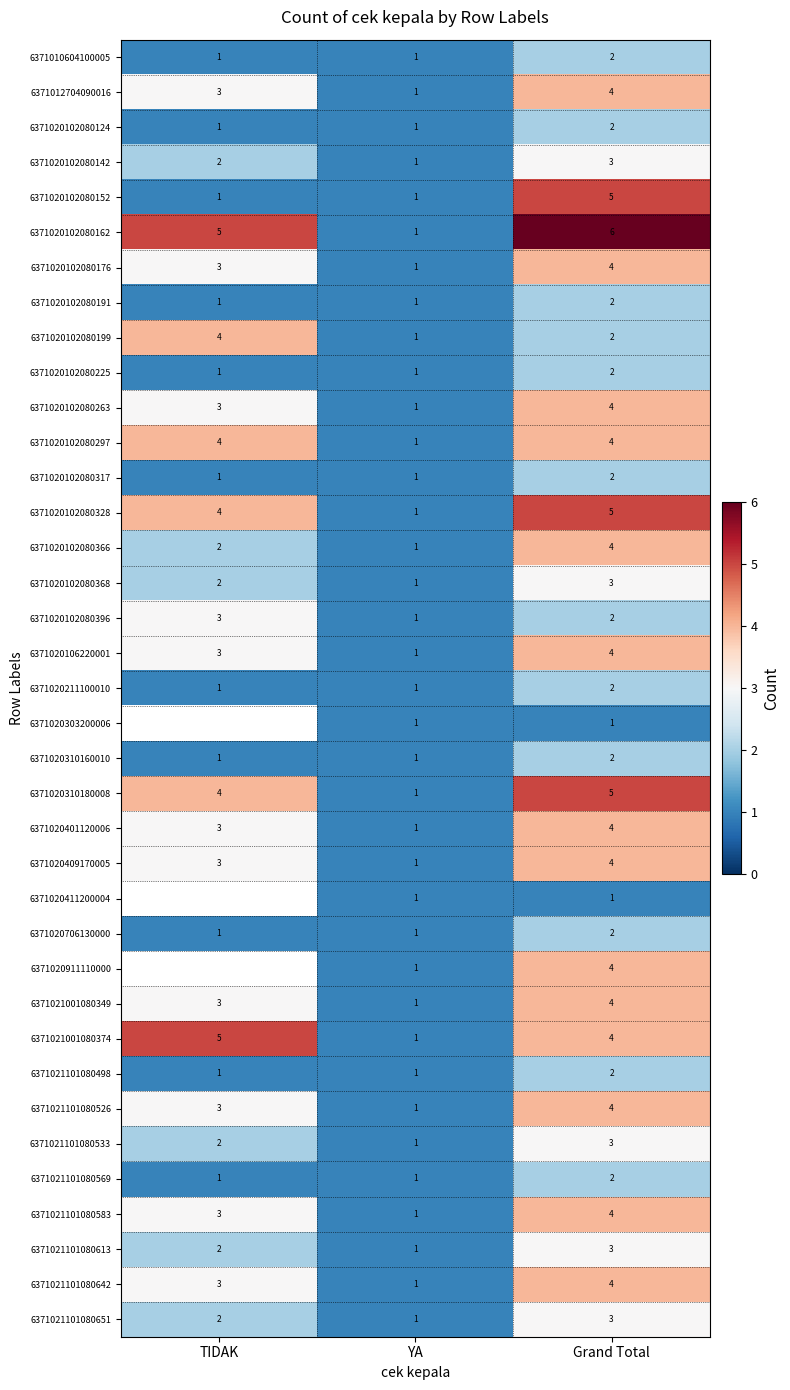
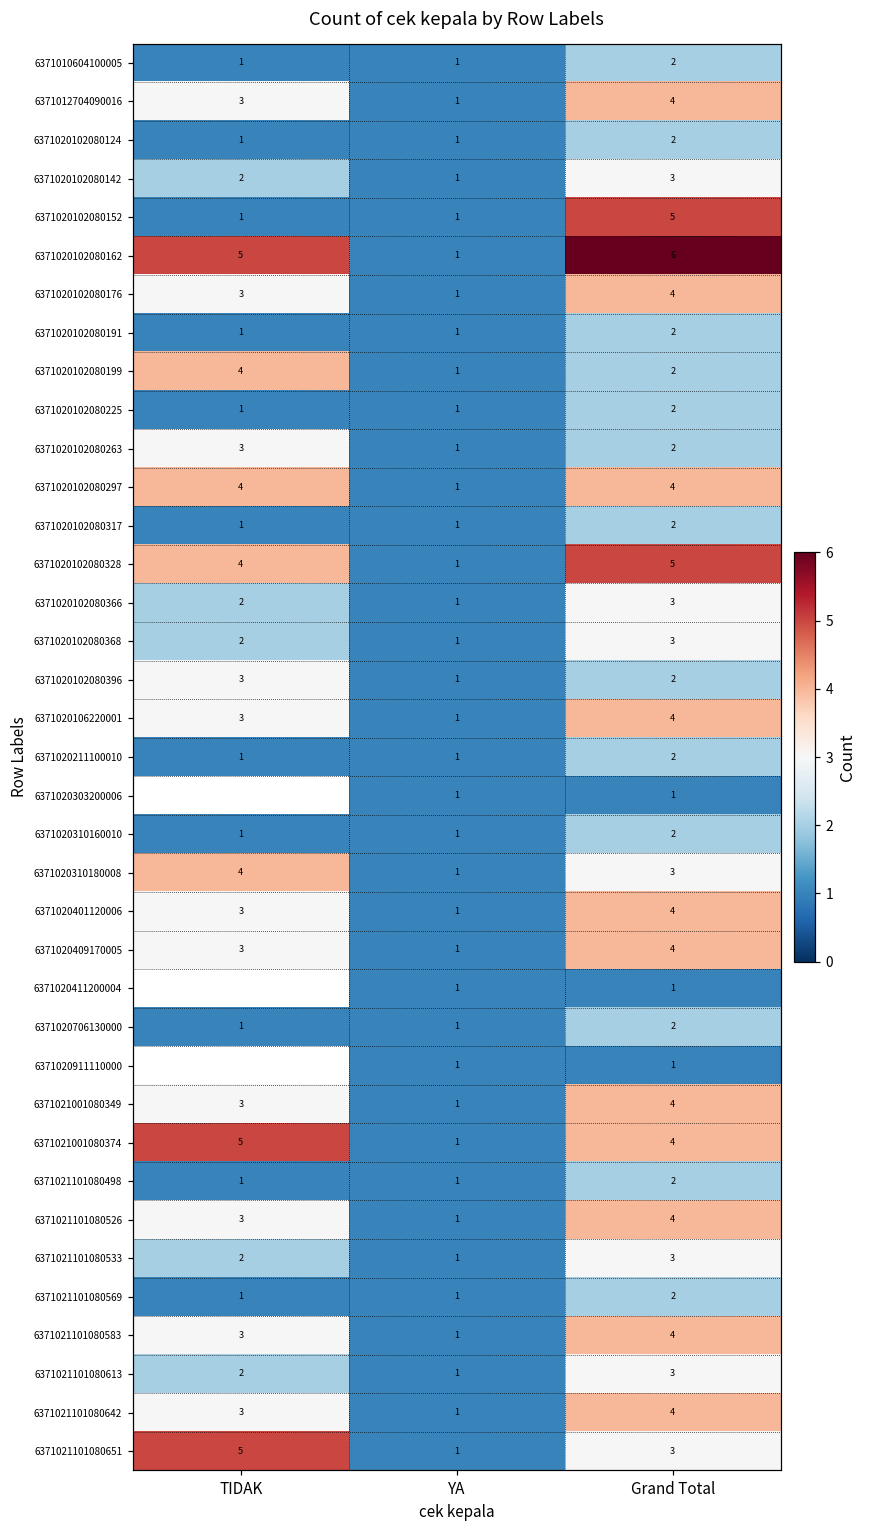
6371020102080263, Grand Total: 4 -> 2
6371020102080366, Grand Total: 4 -> 3
6371020310180008, Grand Total: 5 -> 3
6371020911110000, Grand Total: 4 -> 1
6371021101080651, TIDAK: 2 -> 5
